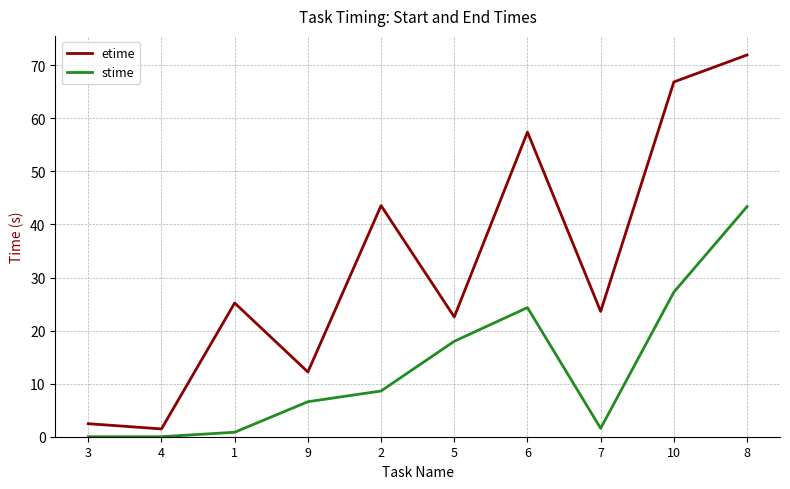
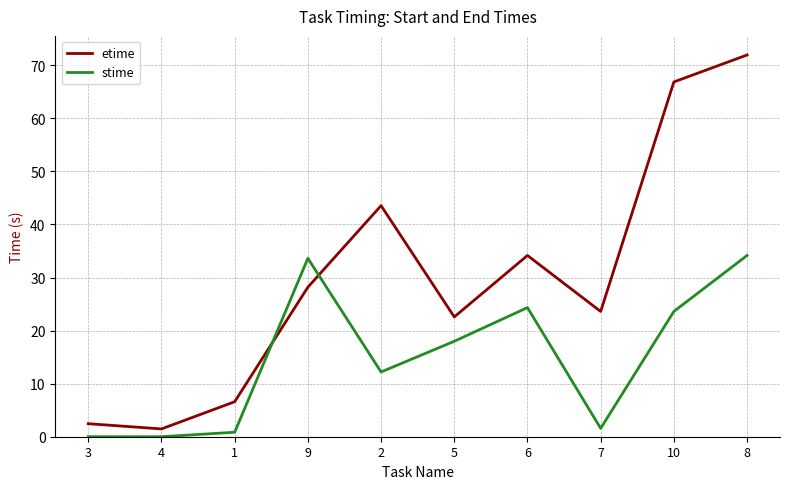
etime, 1: 25 -> 7
etime, 9: 12 -> 28
stime, 9: 7 -> 34
stime, 2: 9 -> 12
etime, 6: 57 -> 34
stime, 10: 27 -> 24
stime, 8: 43 -> 34
